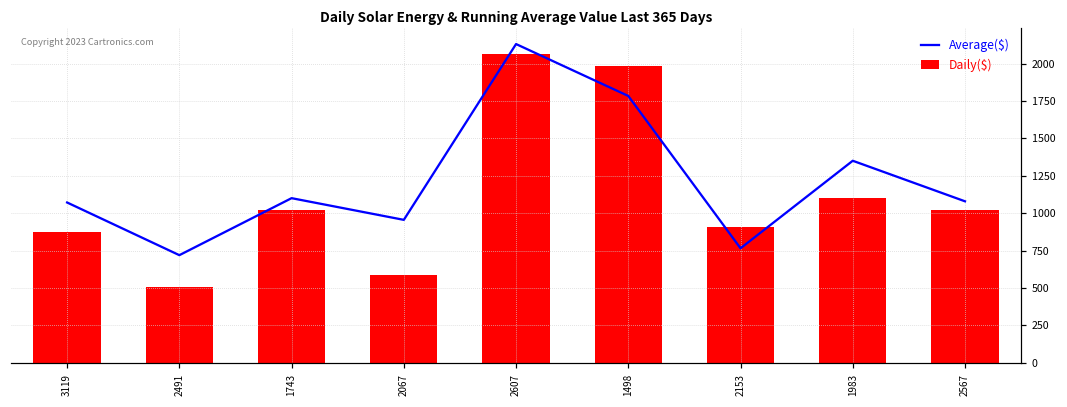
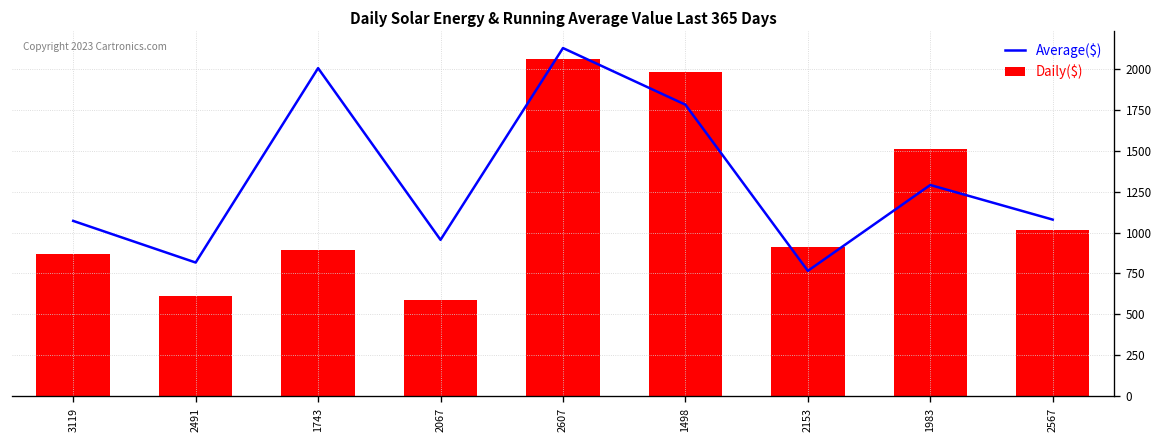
Average($), 2491: 720 -> 820
Daily($), 2491: 510 -> 610
Average($), 1743: 1100 -> 2010
Daily($), 1743: 1020 -> 890
Average($), 1983: 1350 -> 1290
Daily($), 1983: 1100 -> 1510
